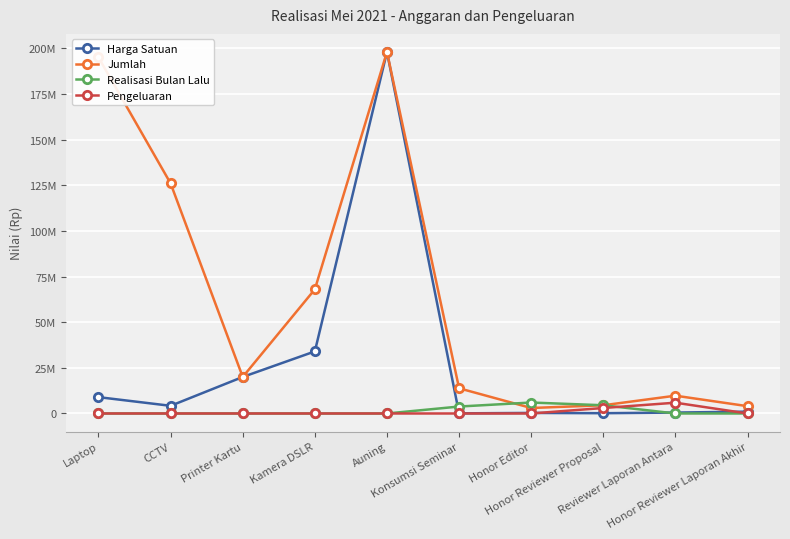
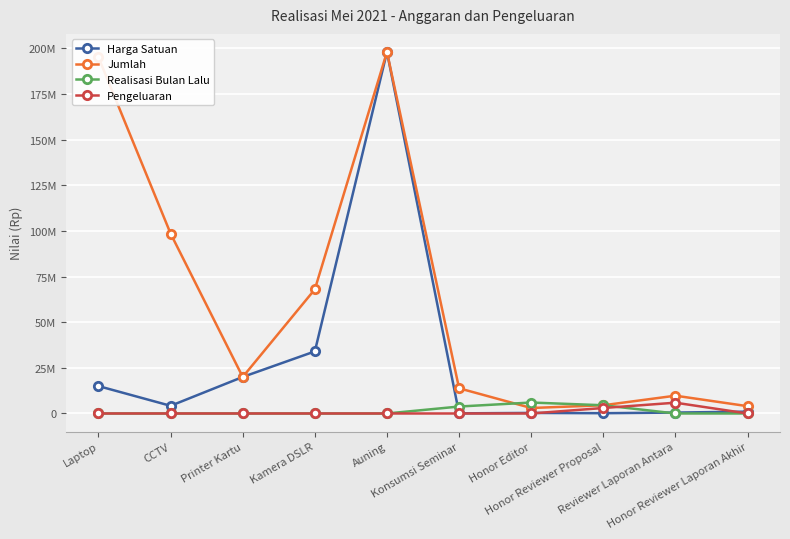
Harga Satuan, Laptop: 9000000 -> 15000000
Jumlah, CCTV: 126000000 -> 99000000
